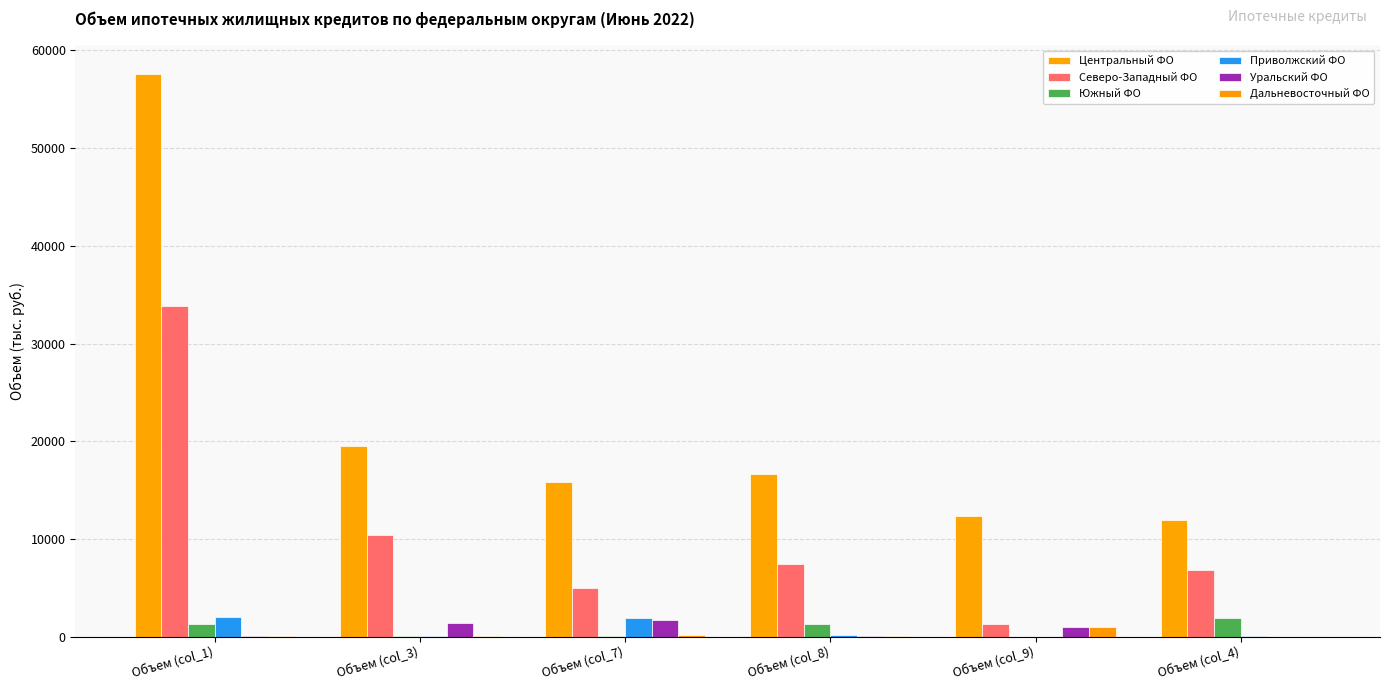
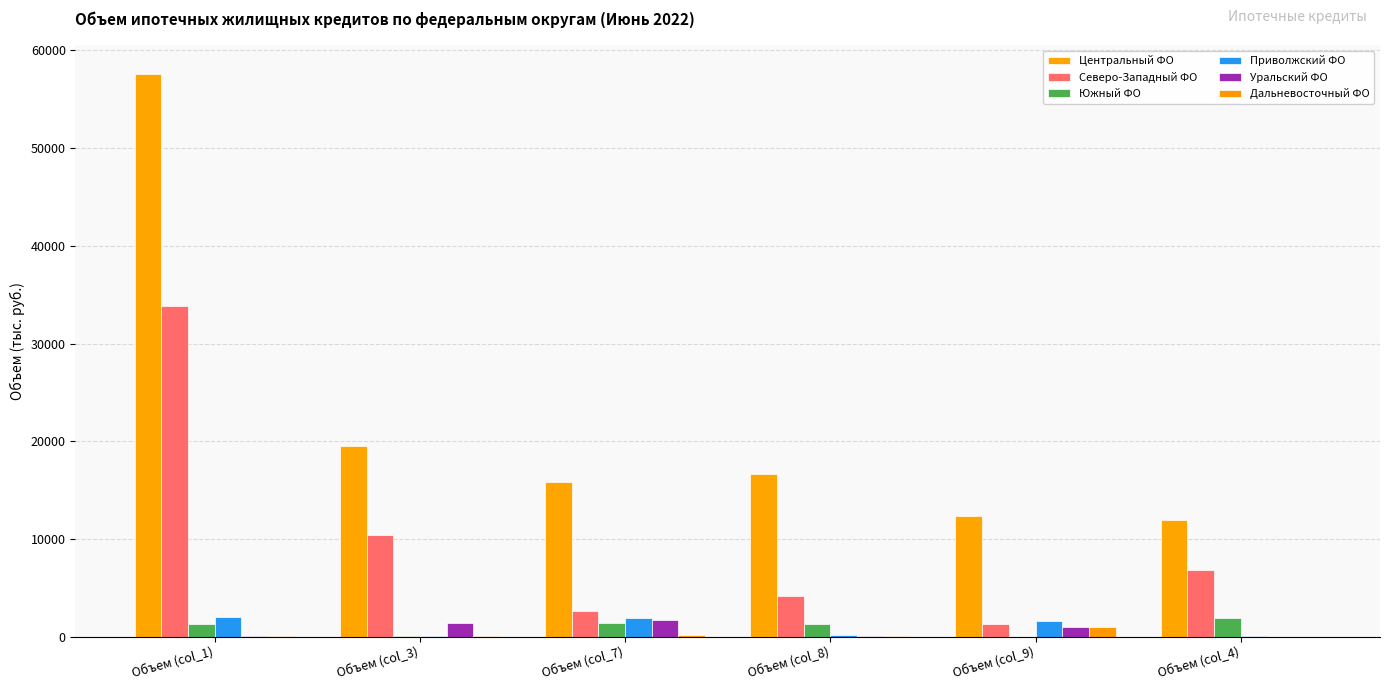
Северо-Западный ФО, Объем (col_7): 5000 -> 3000
Южный ФО, Объем (col_7): 0 -> 1000
Северо-Западный ФО, Объем (col_8): 7000 -> 4000
Приволжский ФО, Объем (col_9): 0 -> 2000
